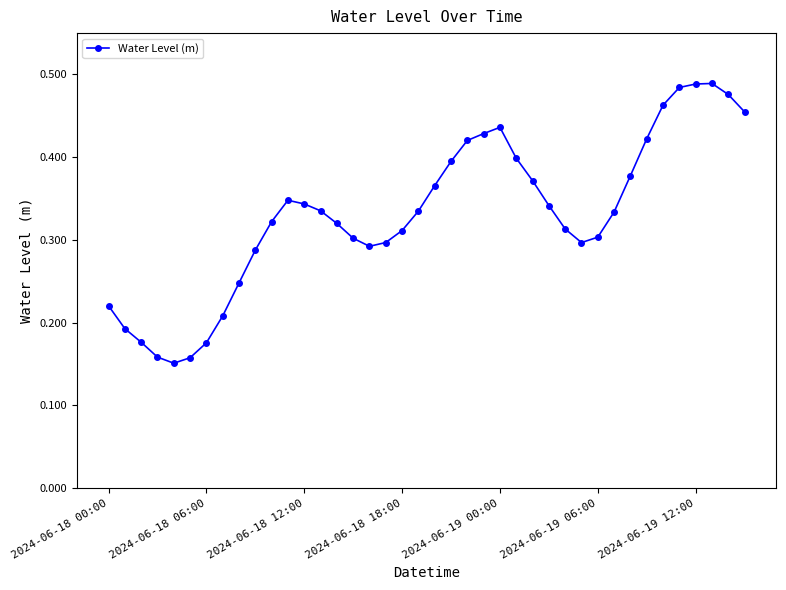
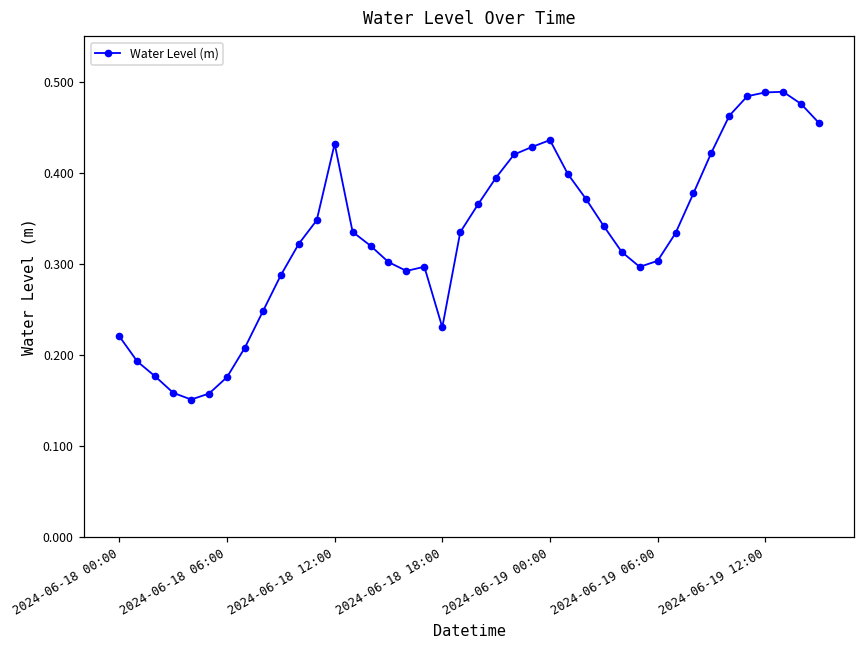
2024-06-18 12:00: 0.34 -> 0.43
2024-06-18 18:00: 0.31 -> 0.23
